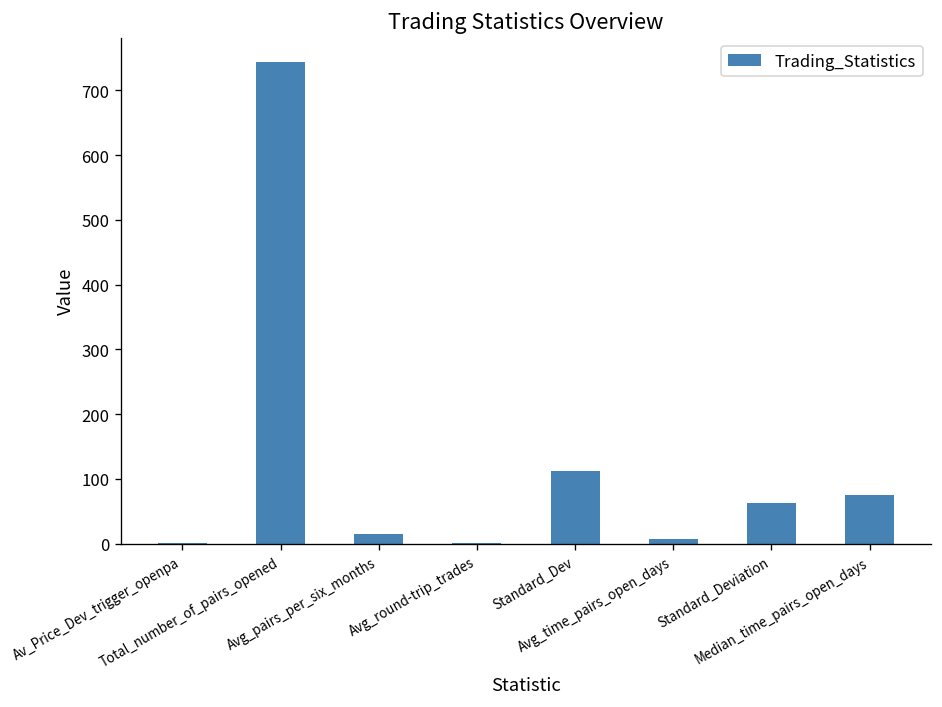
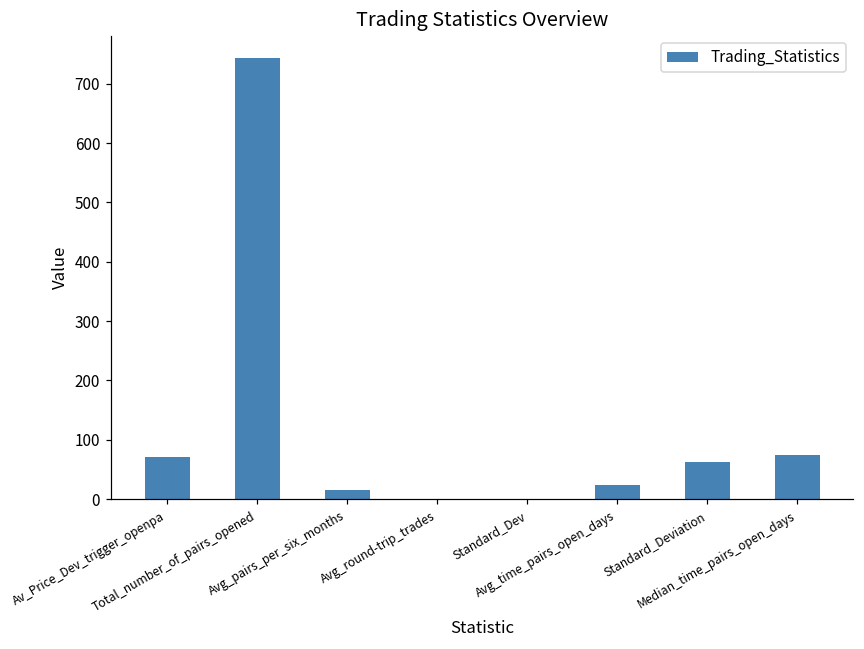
Av_Price_Dev_trigger_openpa: 0 -> 70
Standard_Dev: 110 -> 0
Avg_time_pairs_open_days: 10 -> 20
